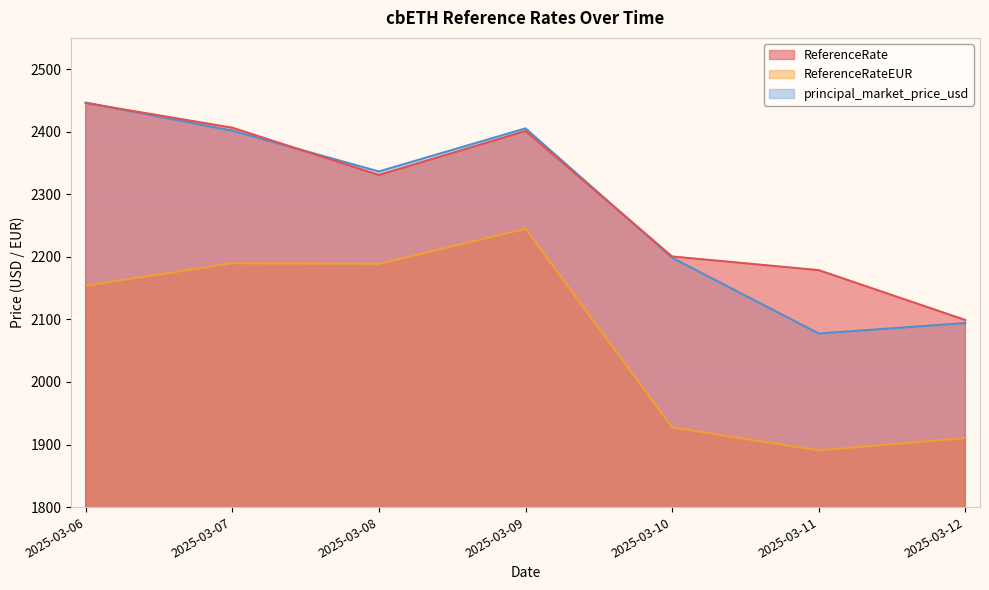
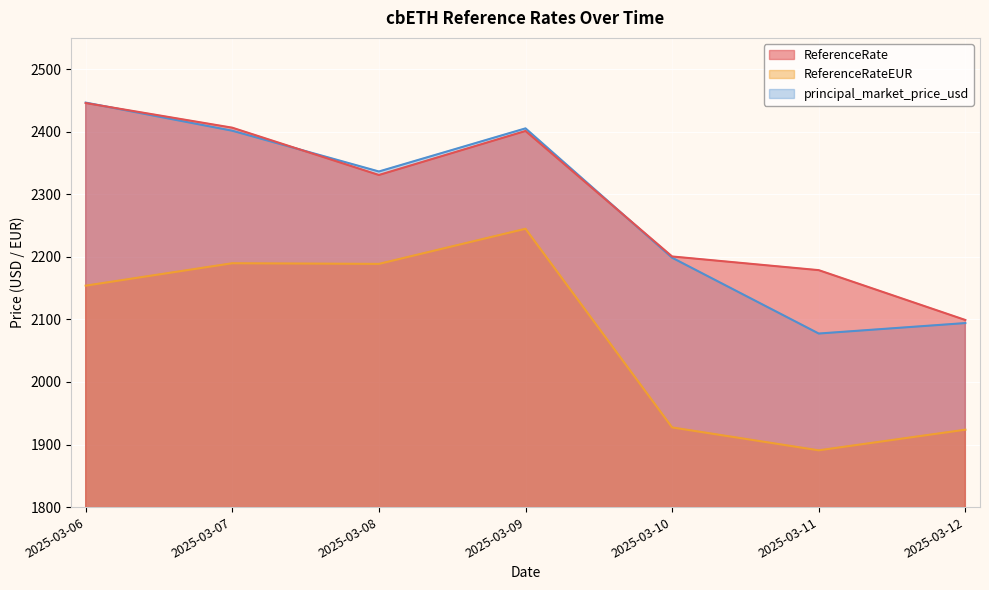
ReferenceRateEUR, 2025-03-12: 1910 -> 1920
